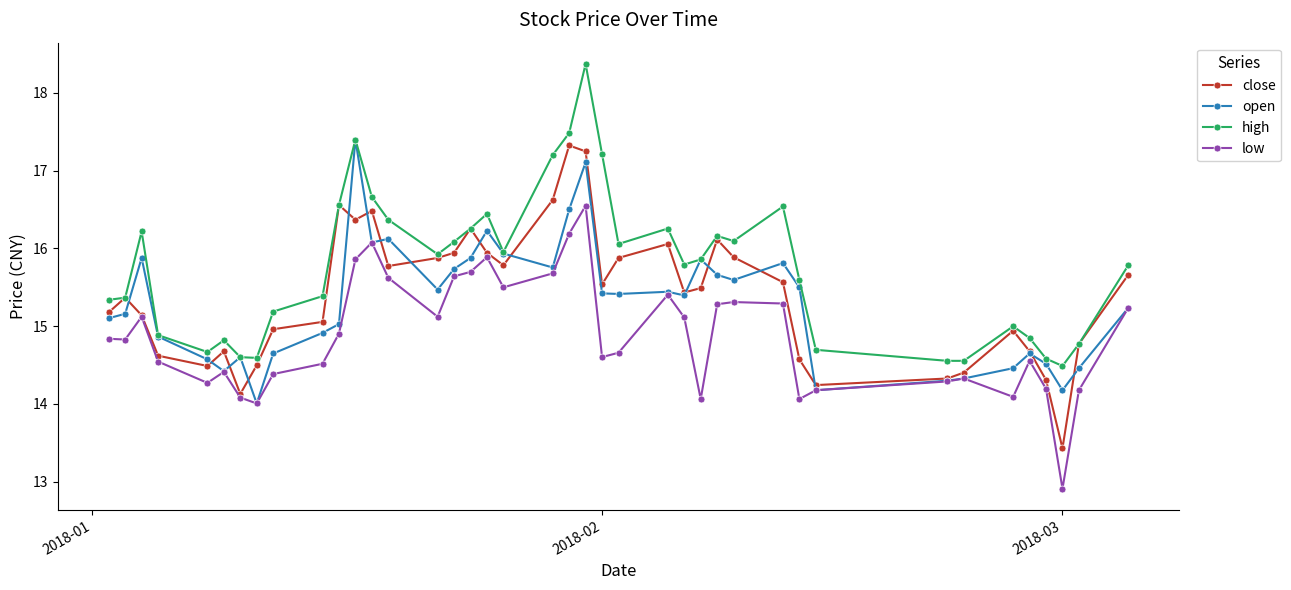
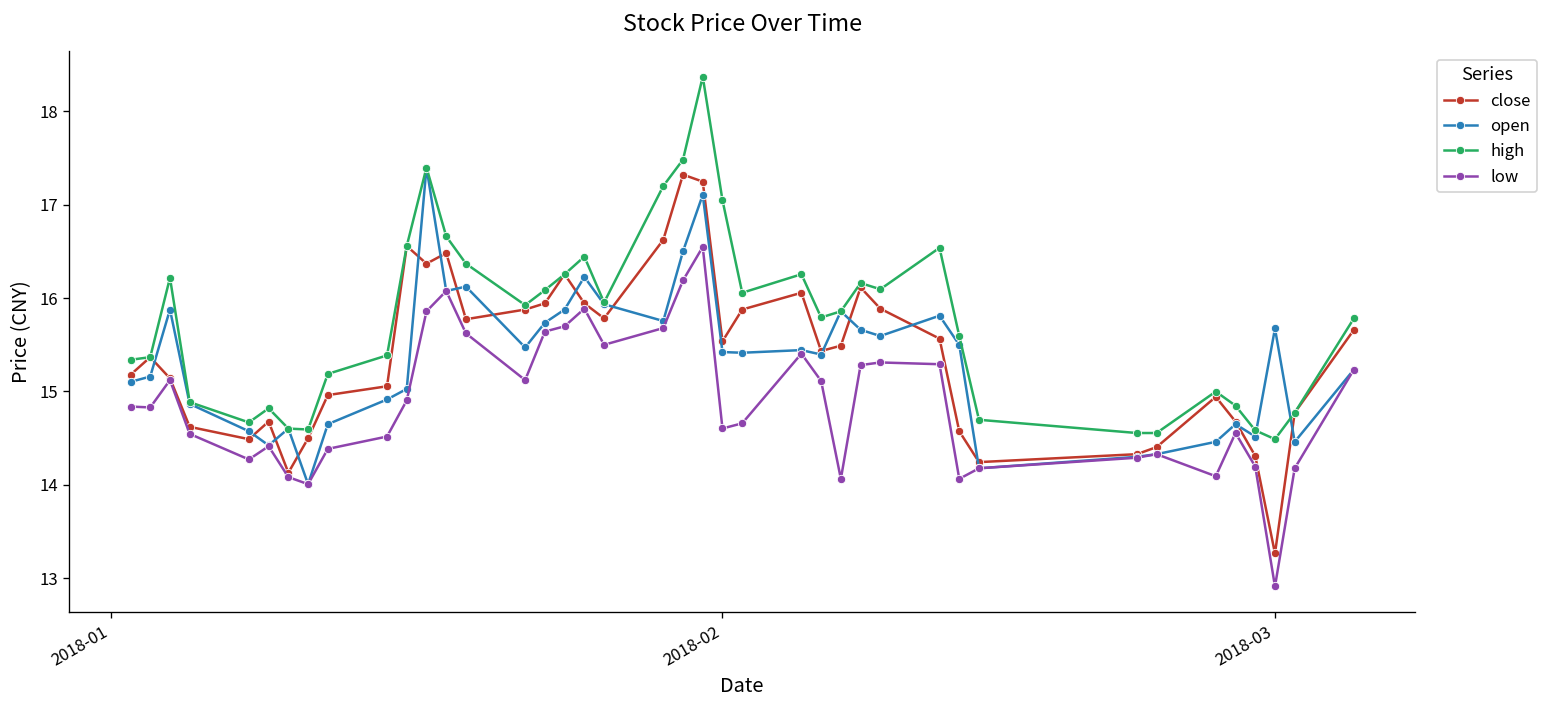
high, 2018-02: 17.2 -> 17.0
close, 2018-03: 13.4 -> 13.3
open, 2018-03: 14.2 -> 15.7
